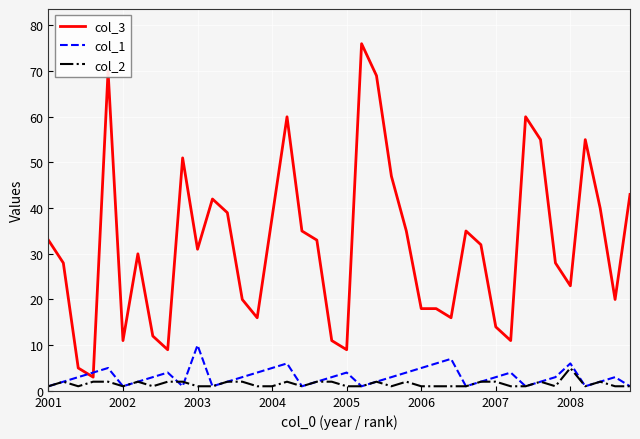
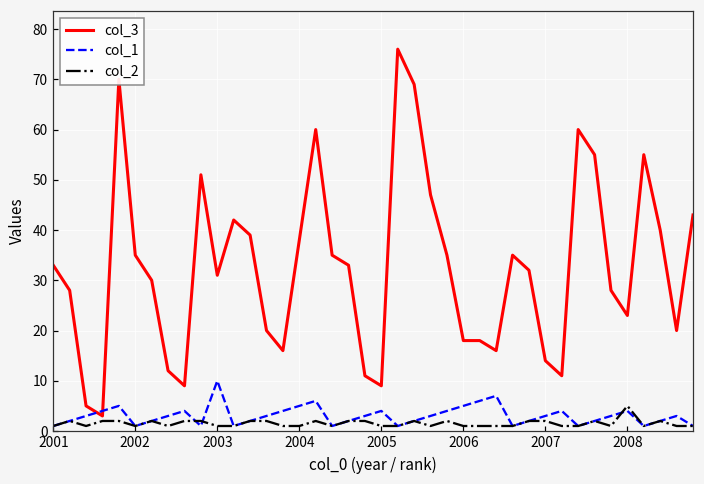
col_3, 2002: 11 -> 35
col_1, 2008: 6 -> 4
